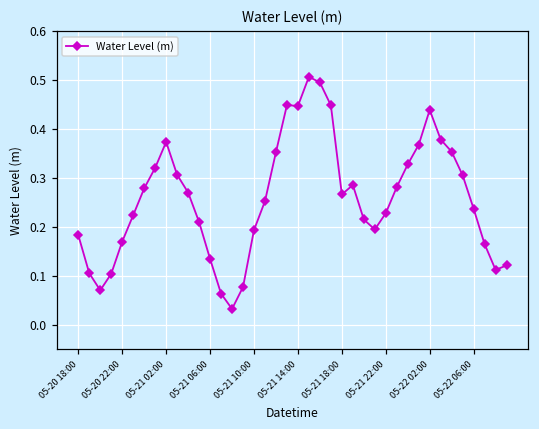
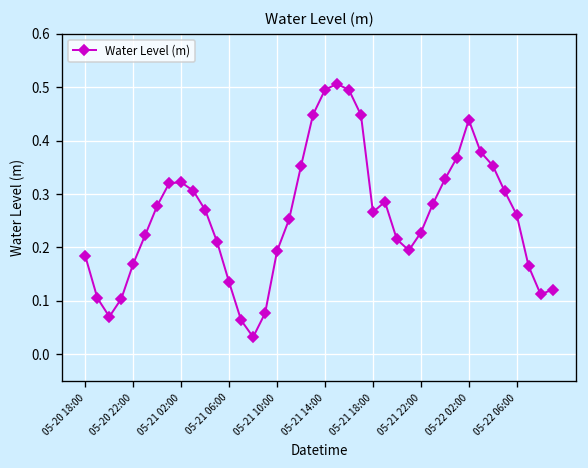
05-21 02:00: 0.37 -> 0.32
05-21 14:00: 0.45 -> 0.50
05-22 06:00: 0.24 -> 0.26
